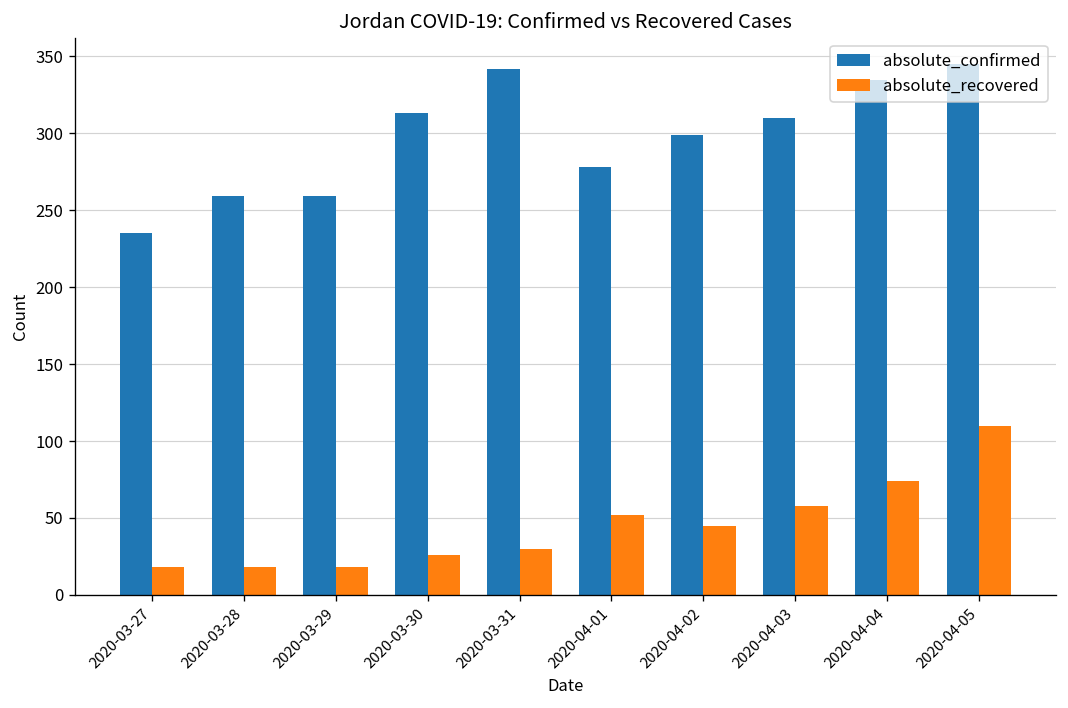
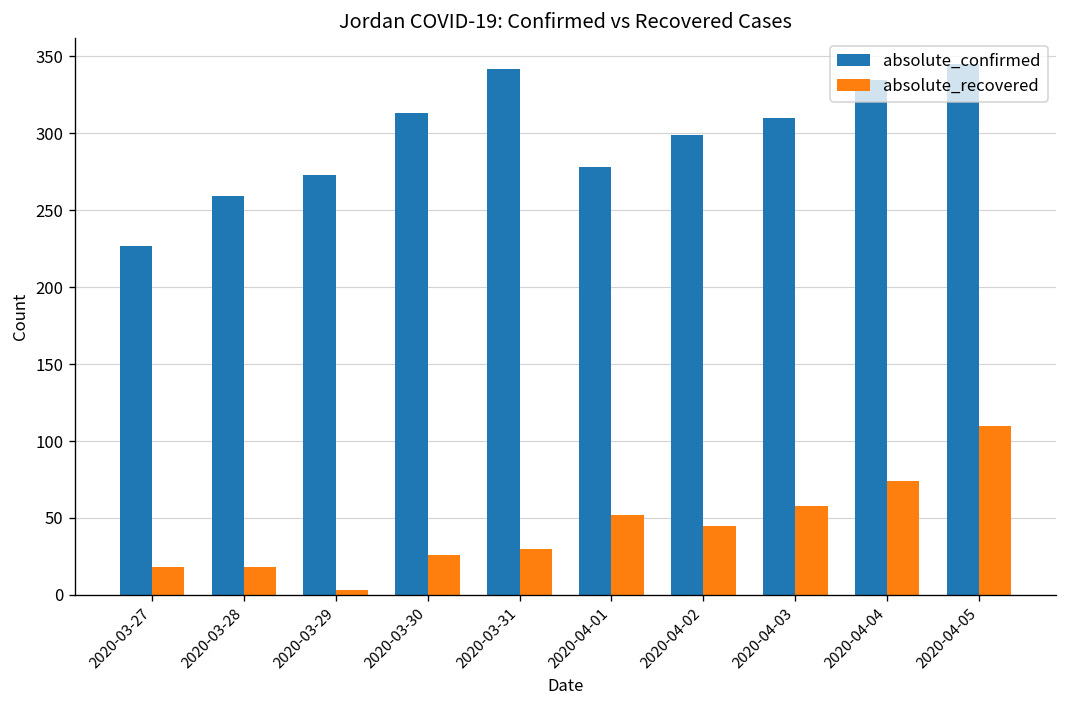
absolute_confirmed, 2020-03-27: 235 -> 227
absolute_confirmed, 2020-03-29: 259 -> 273
absolute_recovered, 2020-03-29: 18 -> 3
